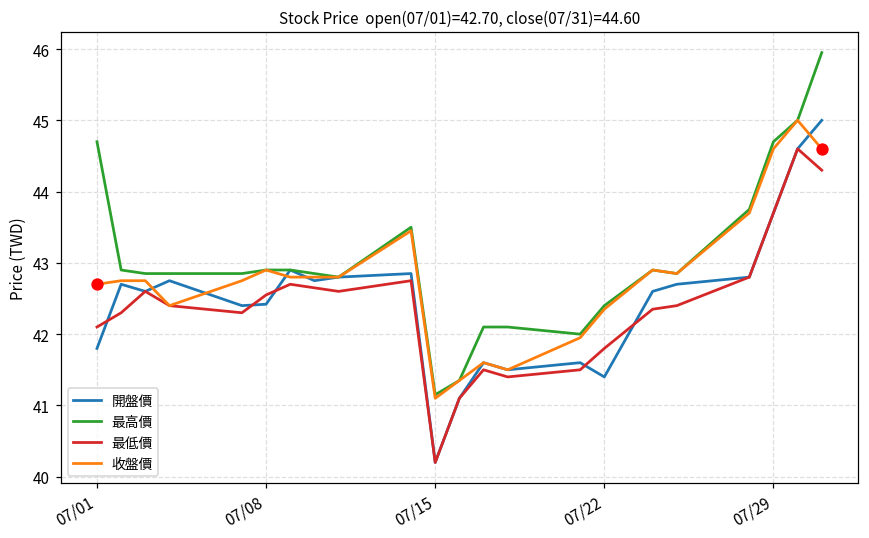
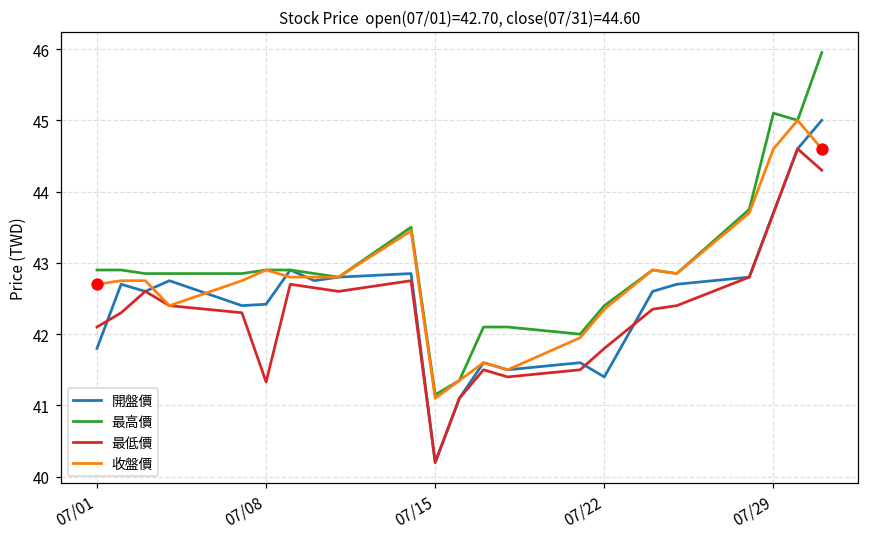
最高價, 07/01: 44.7 -> 42.9
最低價, 07/08: 42.6 -> 41.3
最高價, 07/29: 44.7 -> 45.1
